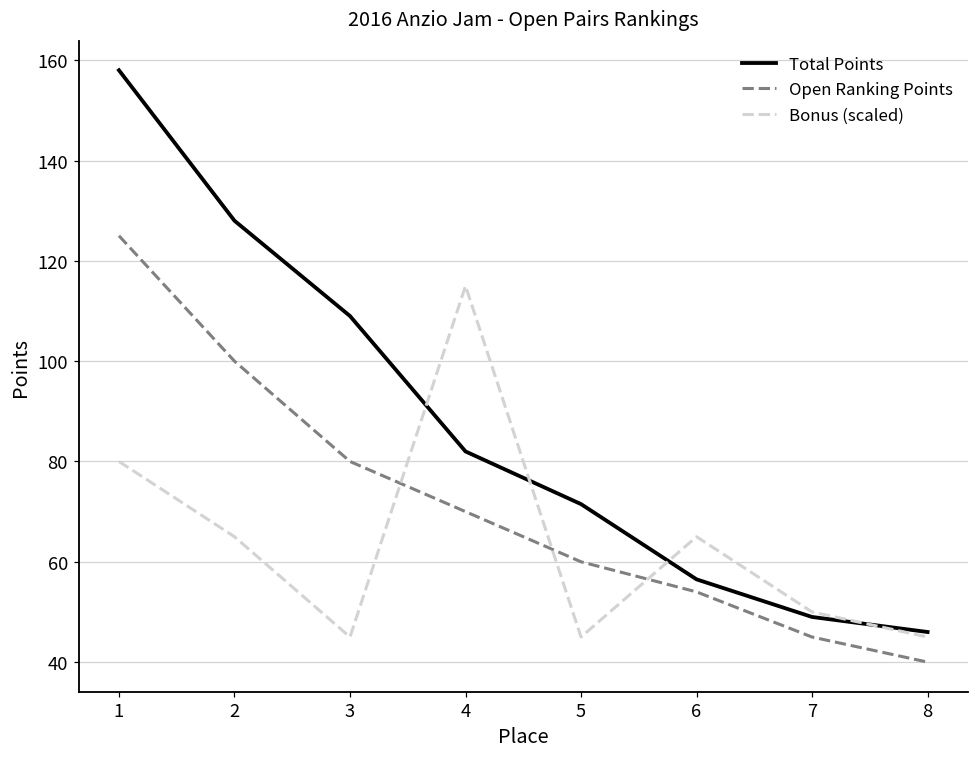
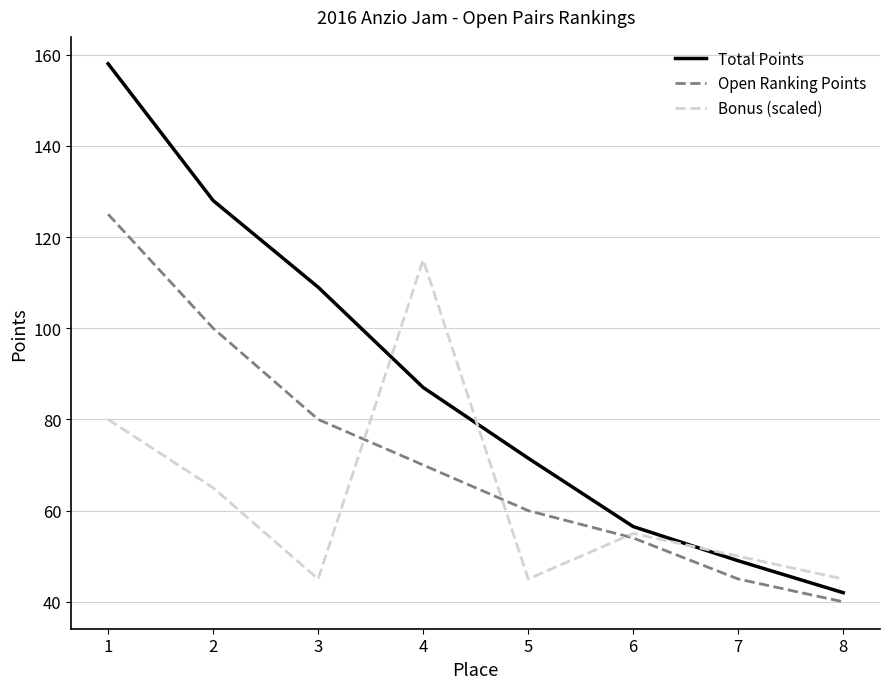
Total Points, 4: 82 -> 87
Bonus (scaled), 6: 65 -> 55
Total Points, 8: 46 -> 42
